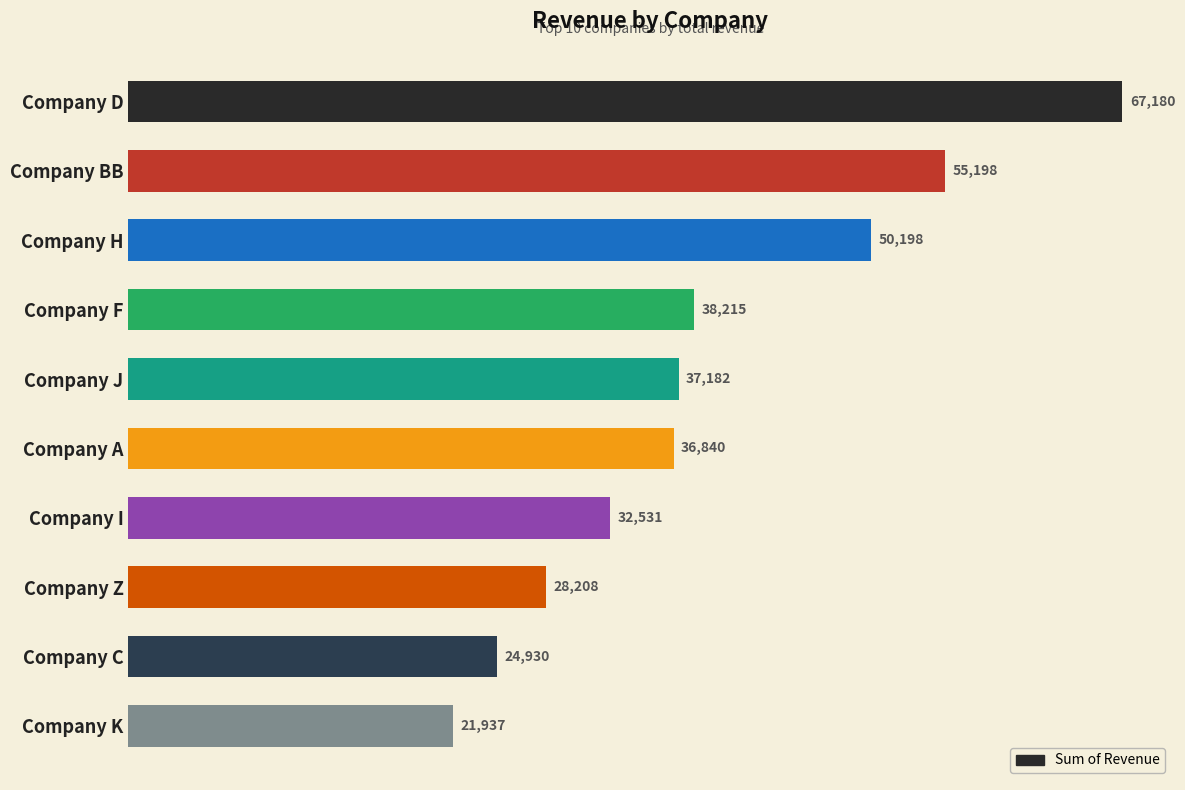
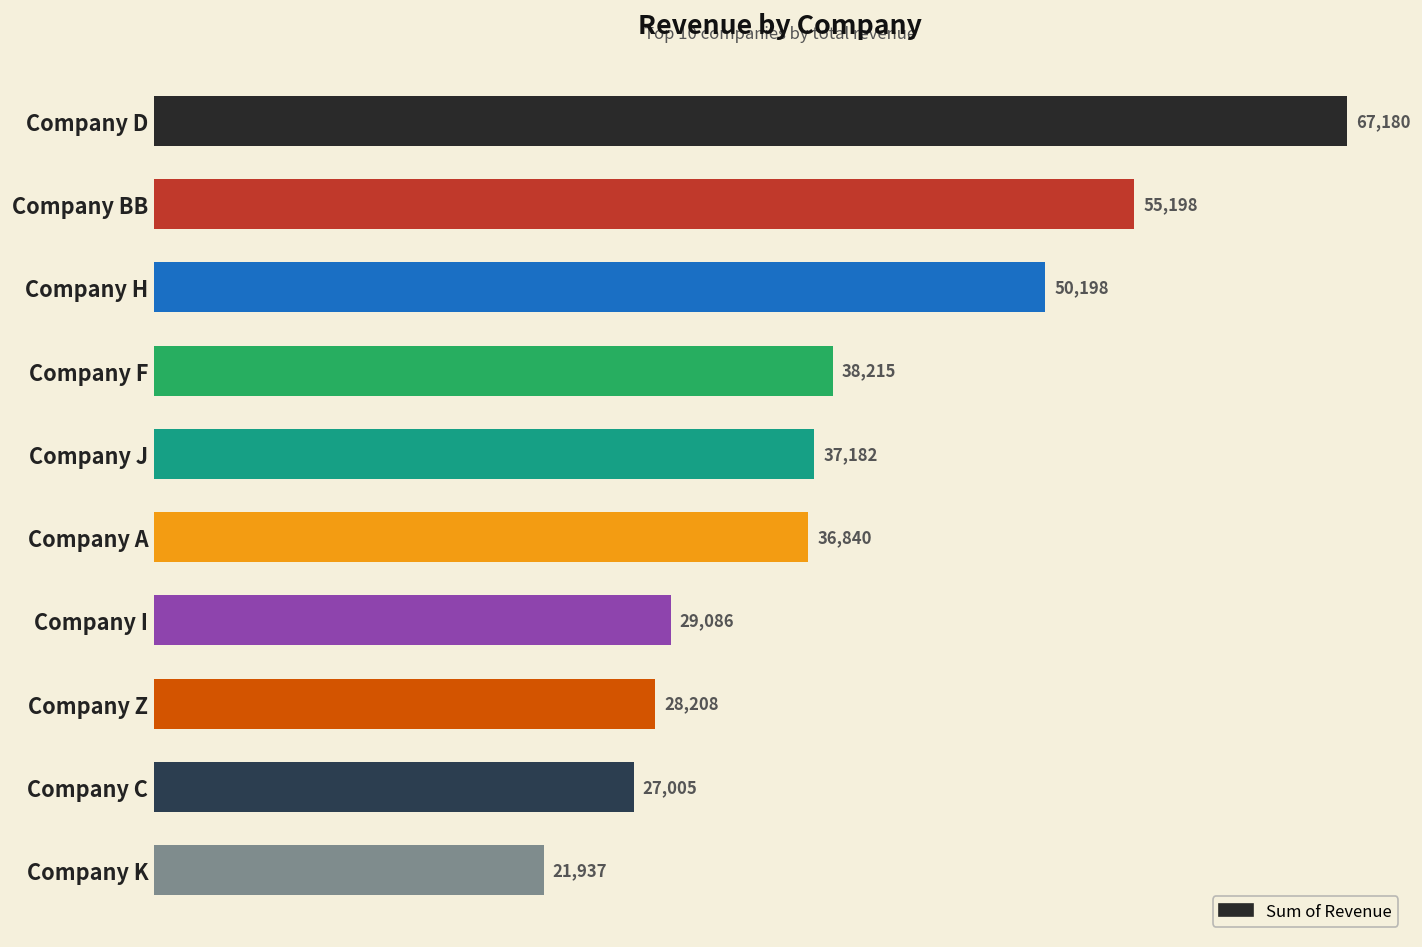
Company I: 32,531 -> 29,086
Company C: 24,930 -> 27,005
